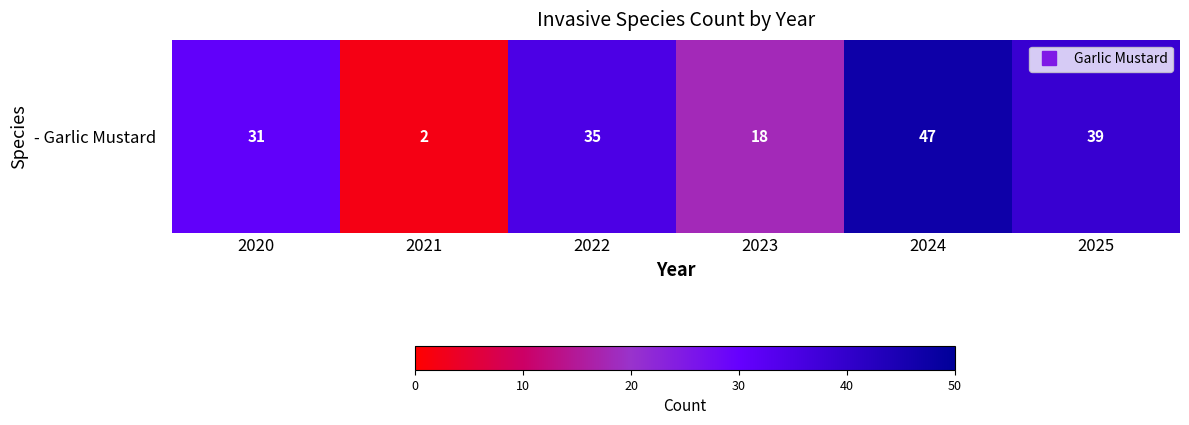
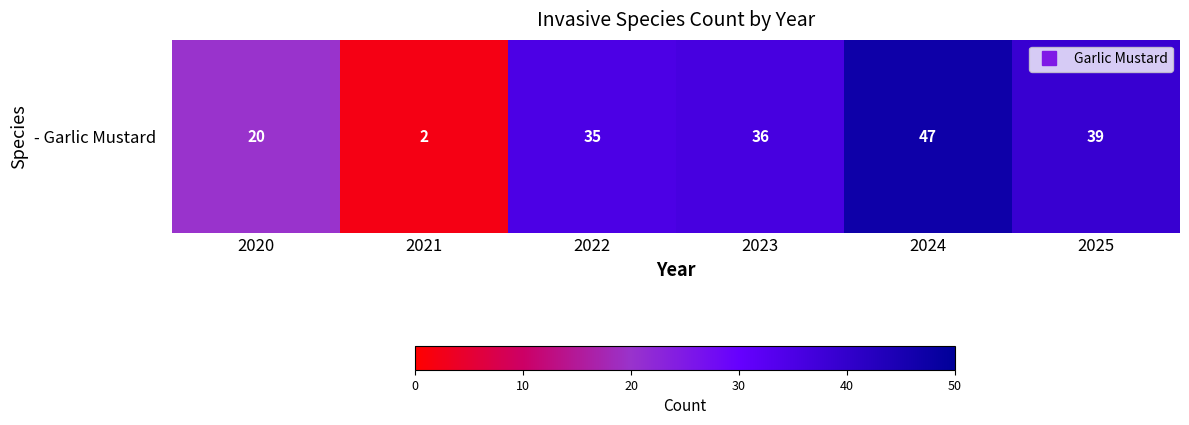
- Garlic Mustard, 2020: 31 -> 20
- Garlic Mustard, 2023: 18 -> 36
